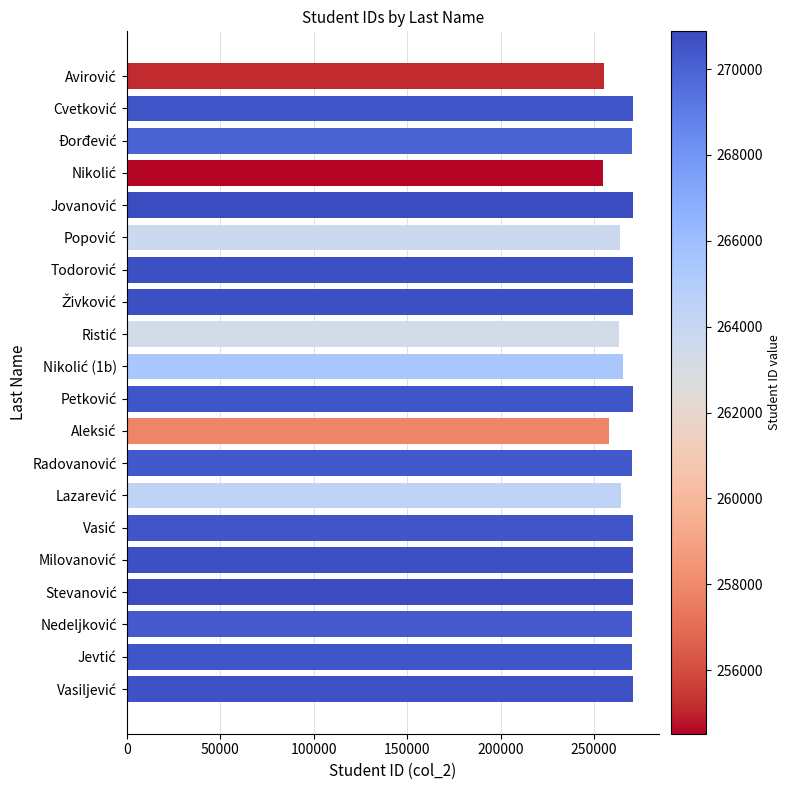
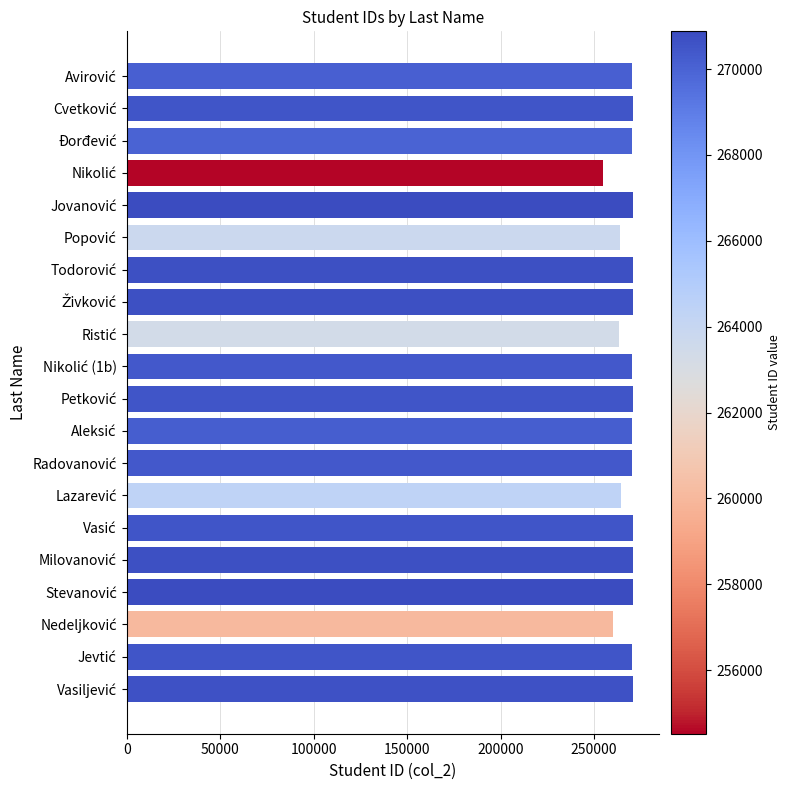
Avirović: 255000 -> 270000
Nikolić (1b): 265000 -> 270000
Aleksić: 258000 -> 270000
Nedeljković: 270000 -> 260000
